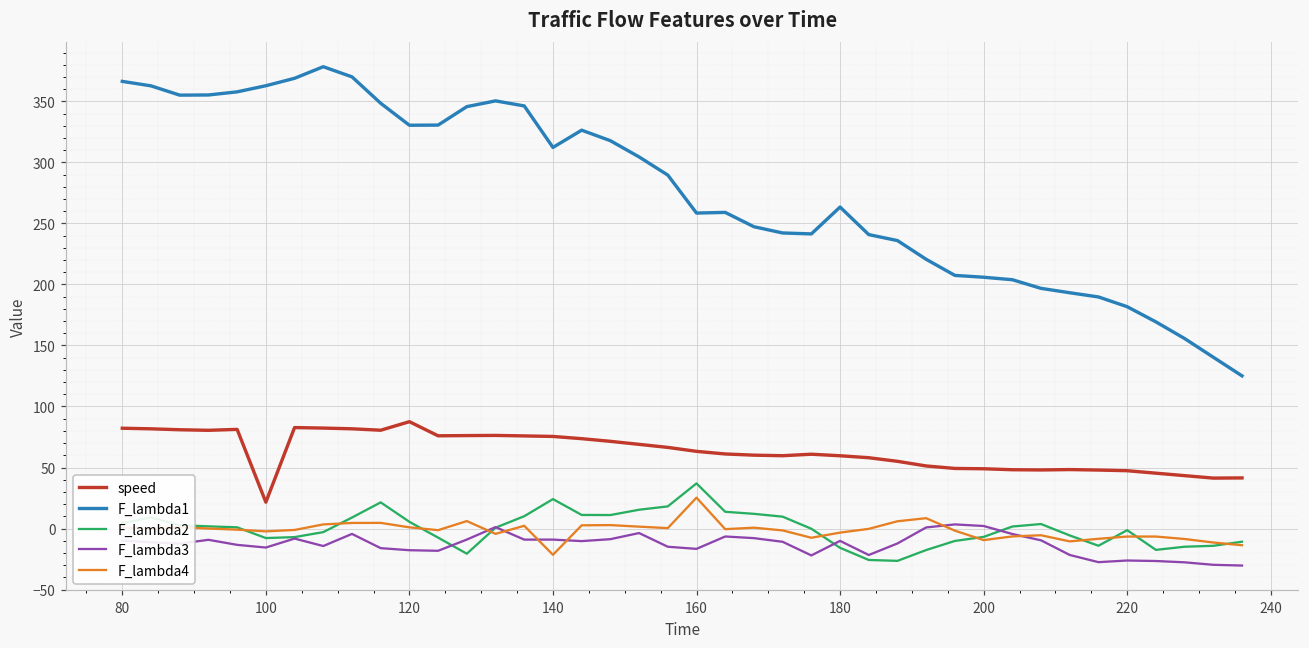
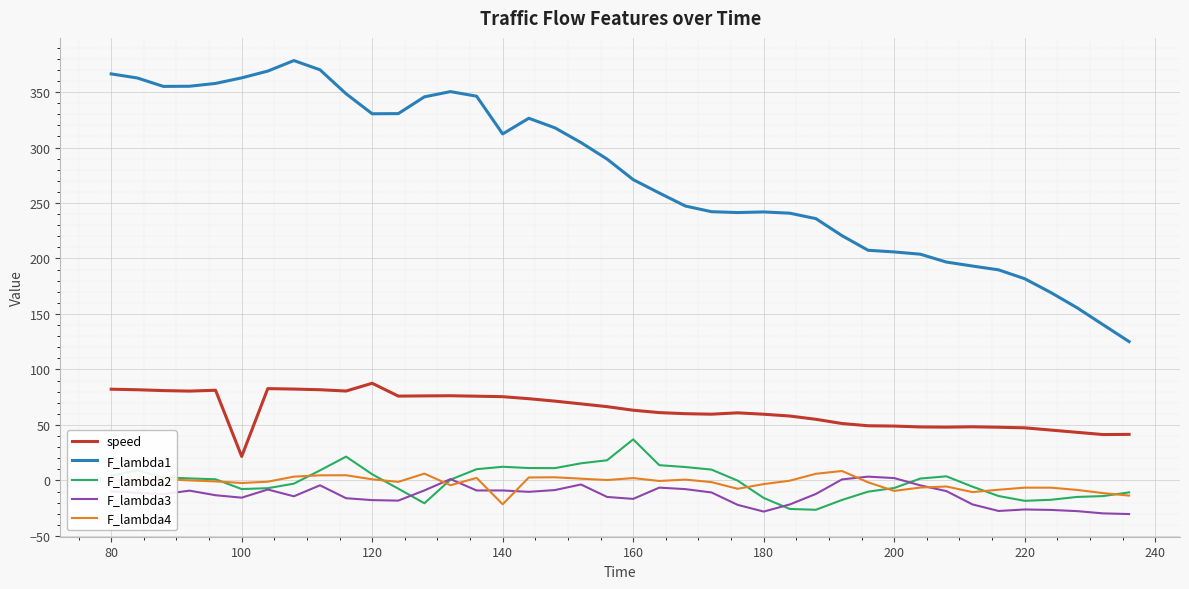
F_lambda2, 140: 24 -> 12
F_lambda1, 160: 258 -> 271
F_lambda4, 160: 25 -> 2
F_lambda1, 180: 263 -> 242
F_lambda3, 180: -10 -> -28
F_lambda2, 220: -1 -> -18
